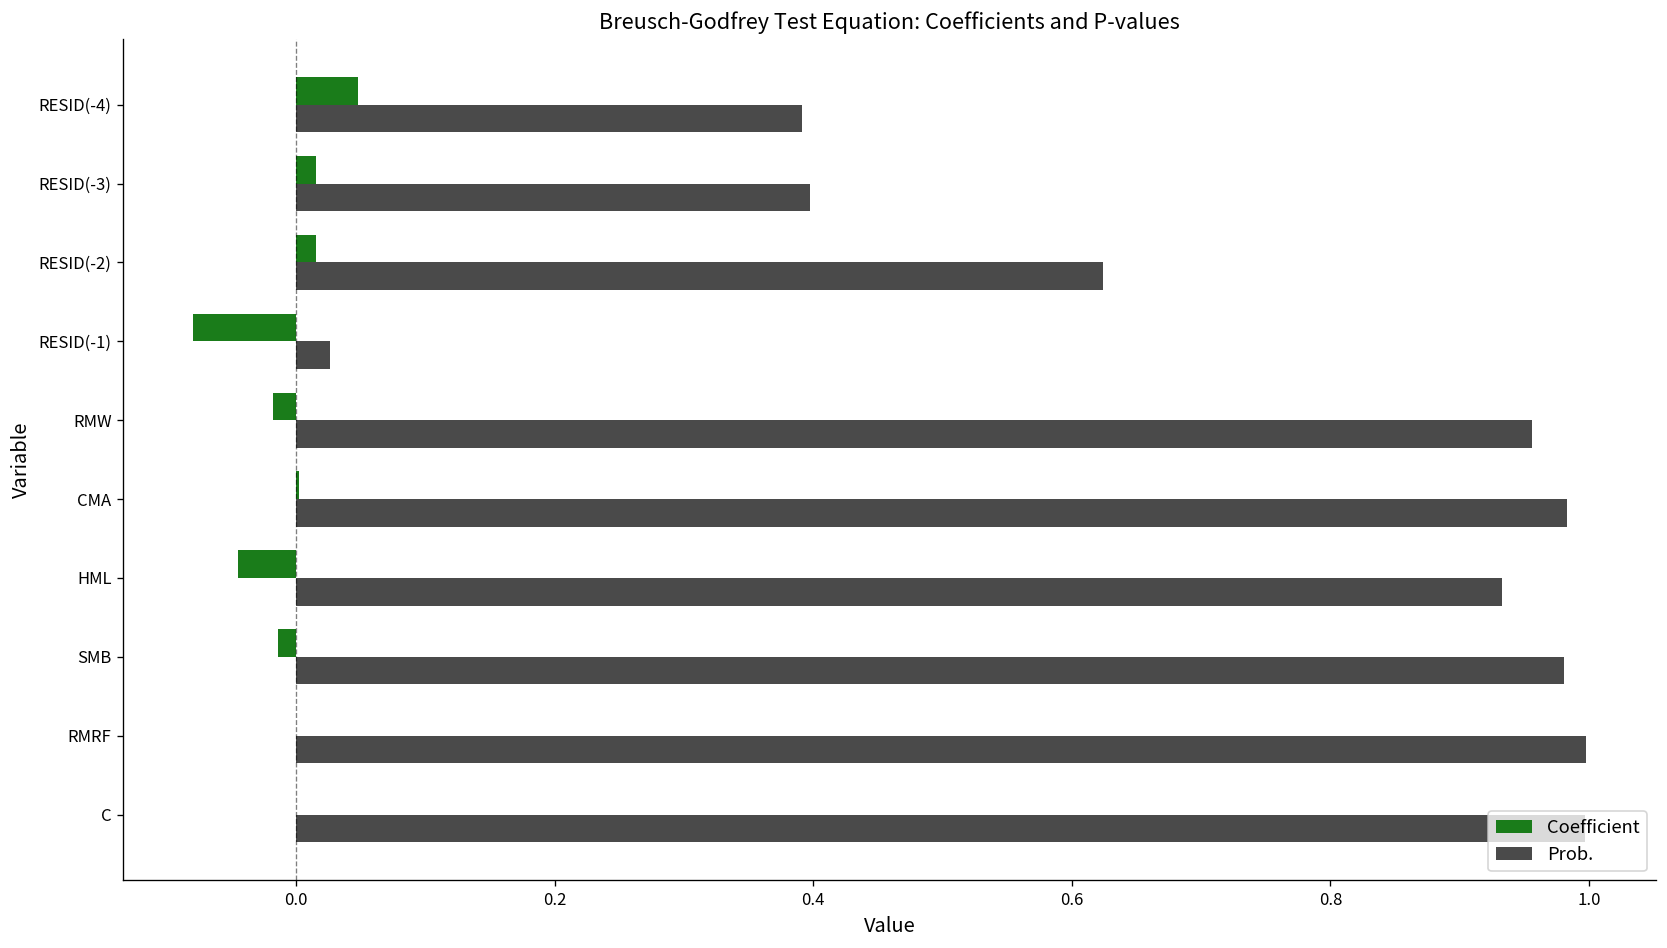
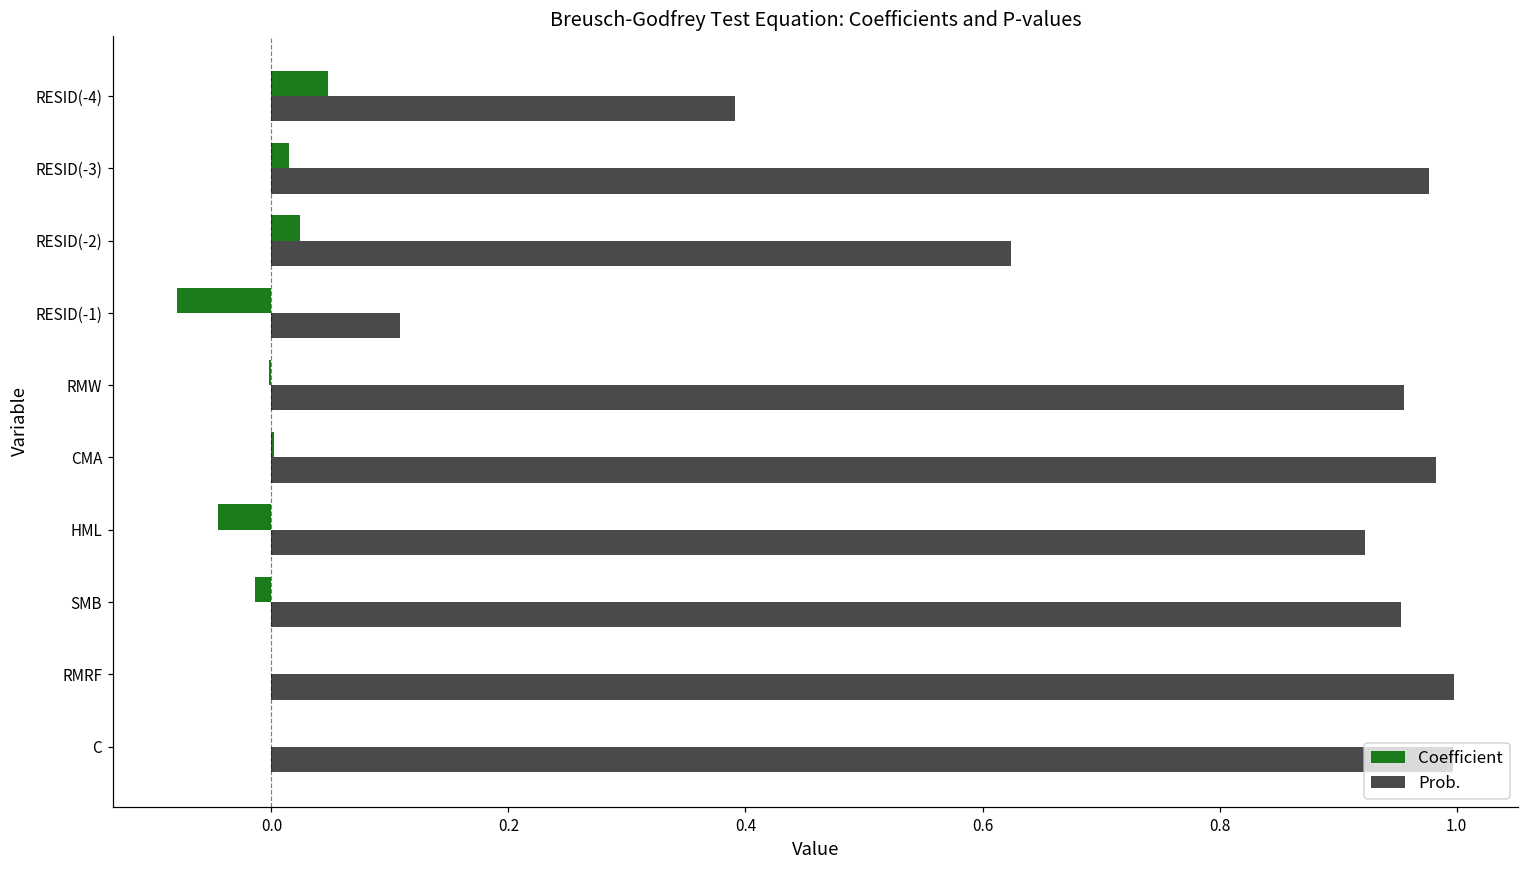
Prob., RESID(-3): 0.398 -> 0.976
Coefficient, RESID(-2): 0.015 -> 0.024
Prob., RESID(-1): 0.026 -> 0.108
Coefficient, RMW: -0.018 -> -0.002
Prob., HML: 0.933 -> 0.923
Prob., SMB: 0.981 -> 0.953
